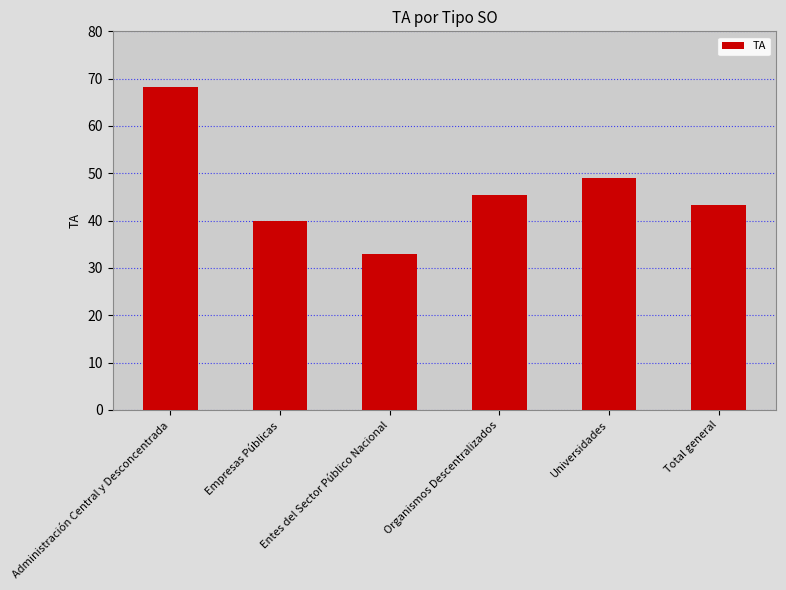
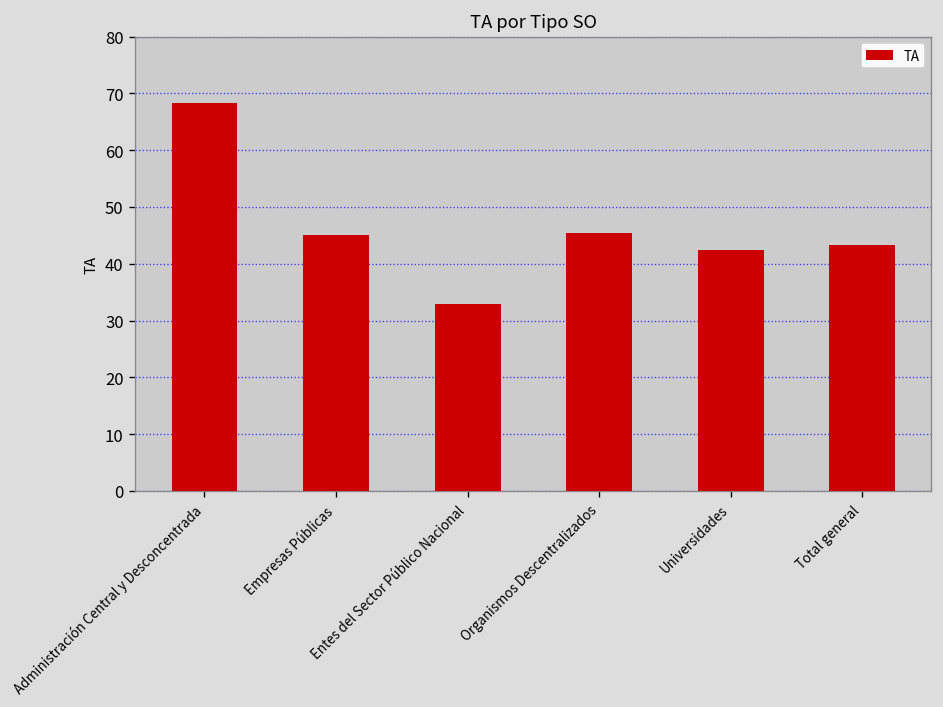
Empresas Públicas: 40 -> 45
Universidades: 49 -> 42
